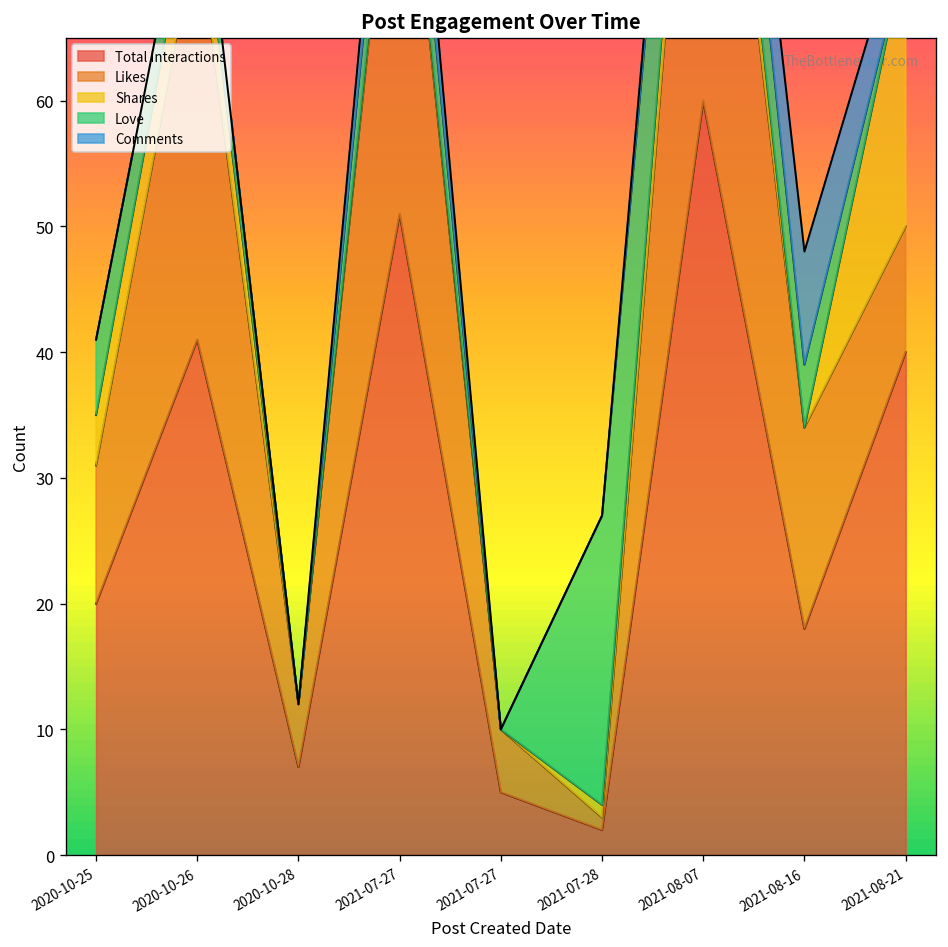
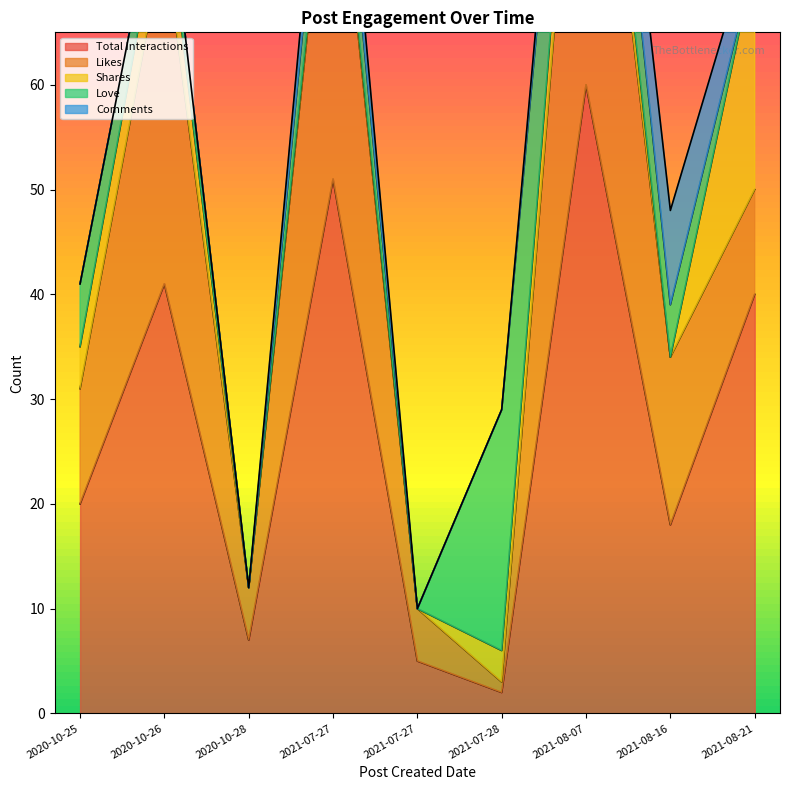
Shares, 2021-07-28: 1 -> 3
